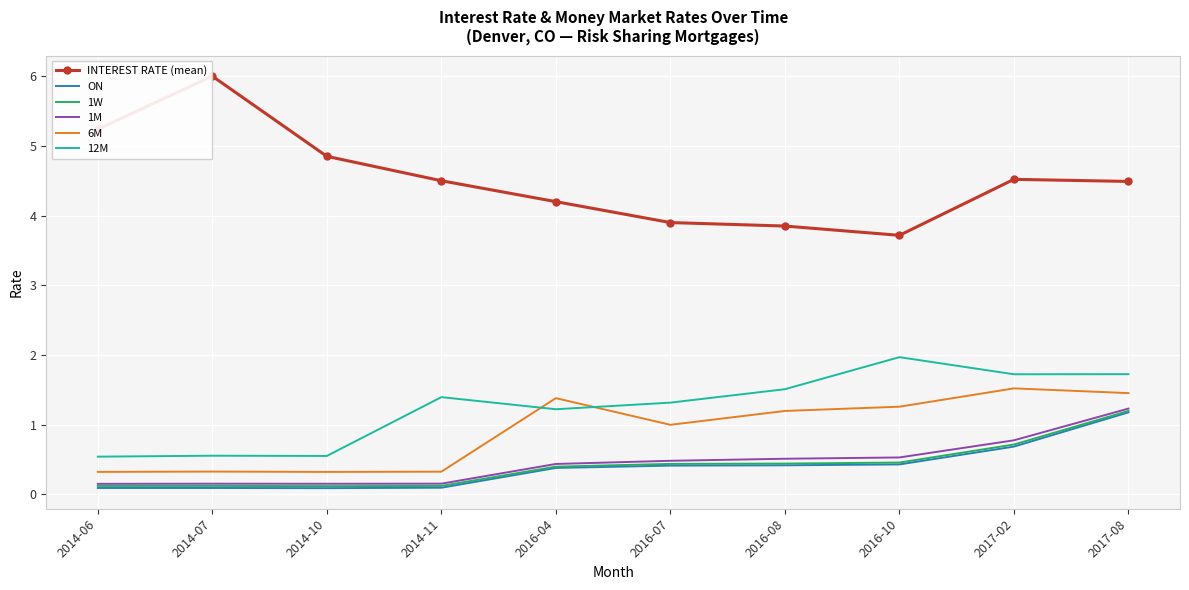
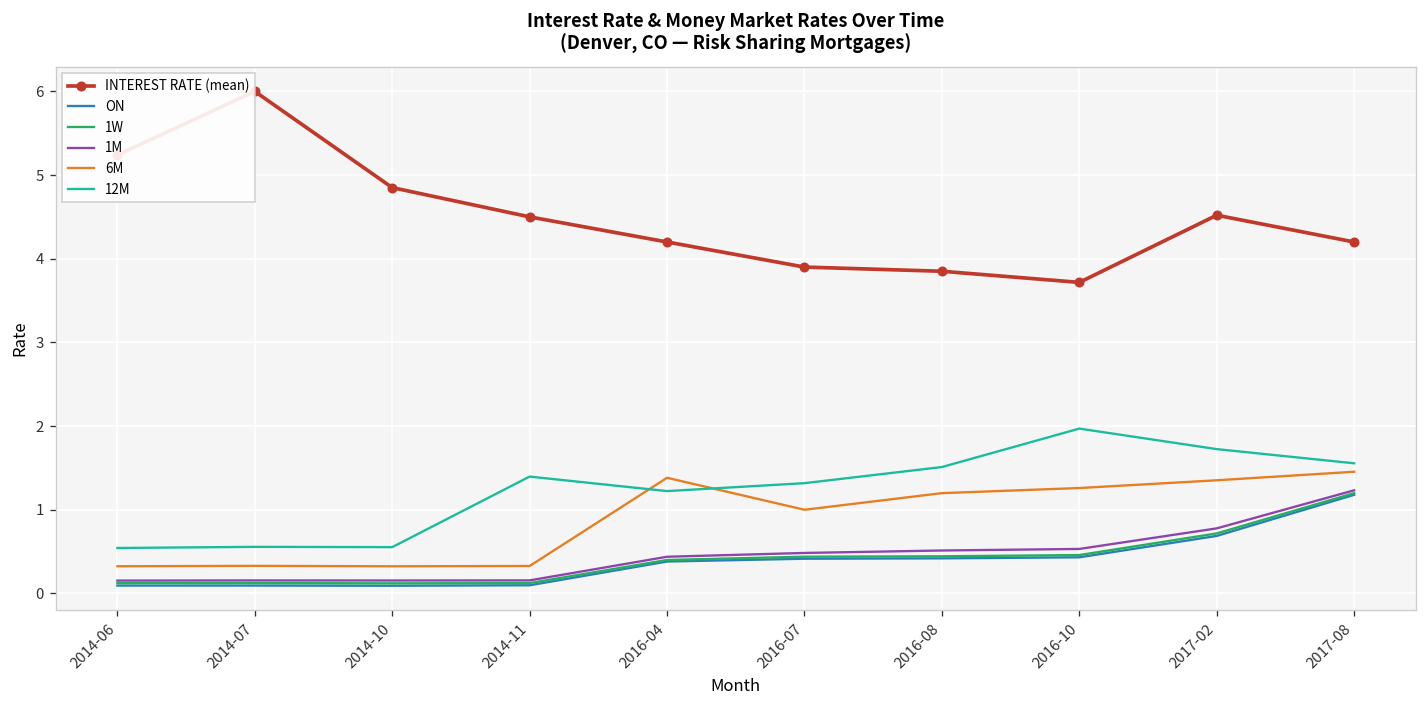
6M, 2017-02: 1.5 -> 1.4
INTEREST RATE (mean), 2017-08: 4.5 -> 4.2
12M, 2017-08: 1.7 -> 1.6
